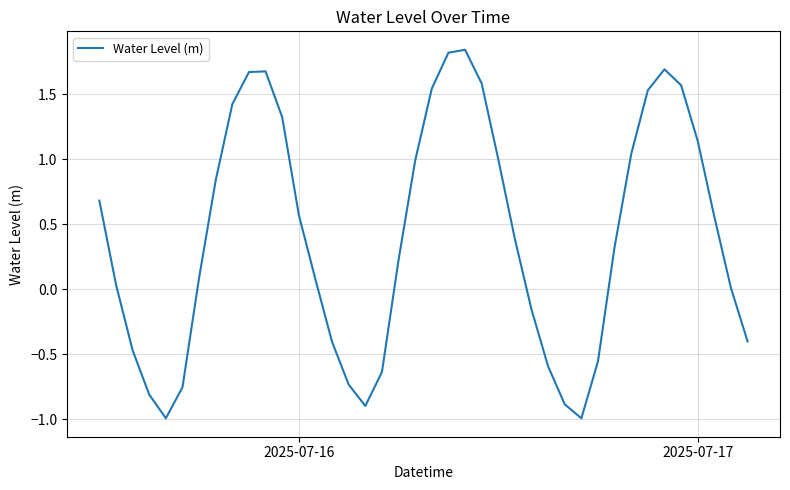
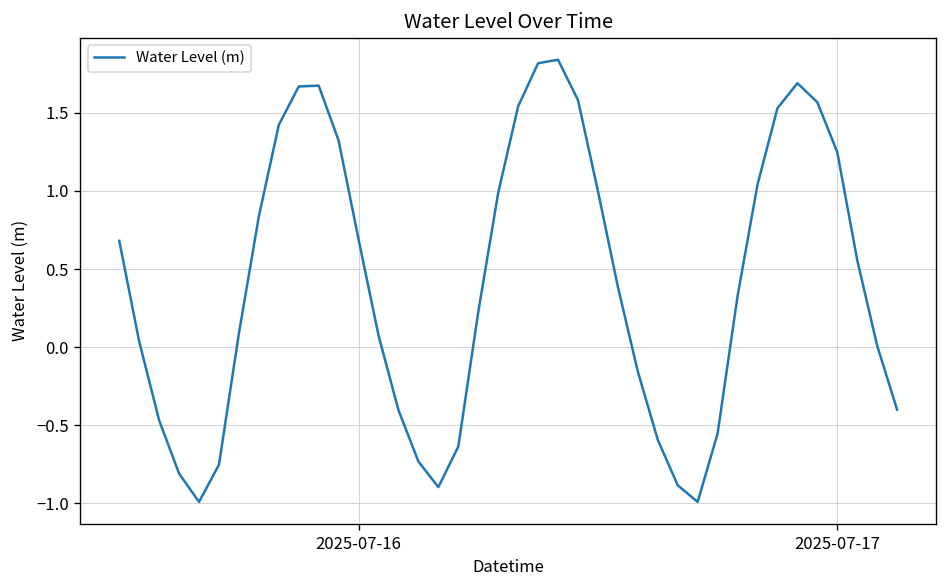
2025-07-16: 0.57 -> 0.69
2025-07-17: 1.14 -> 1.25
